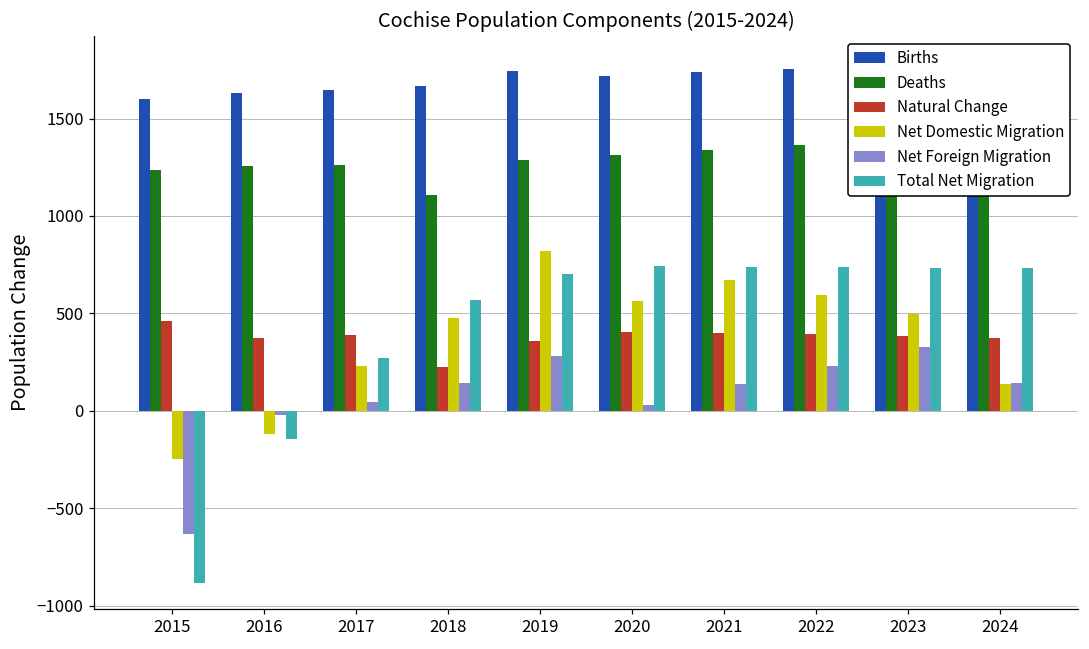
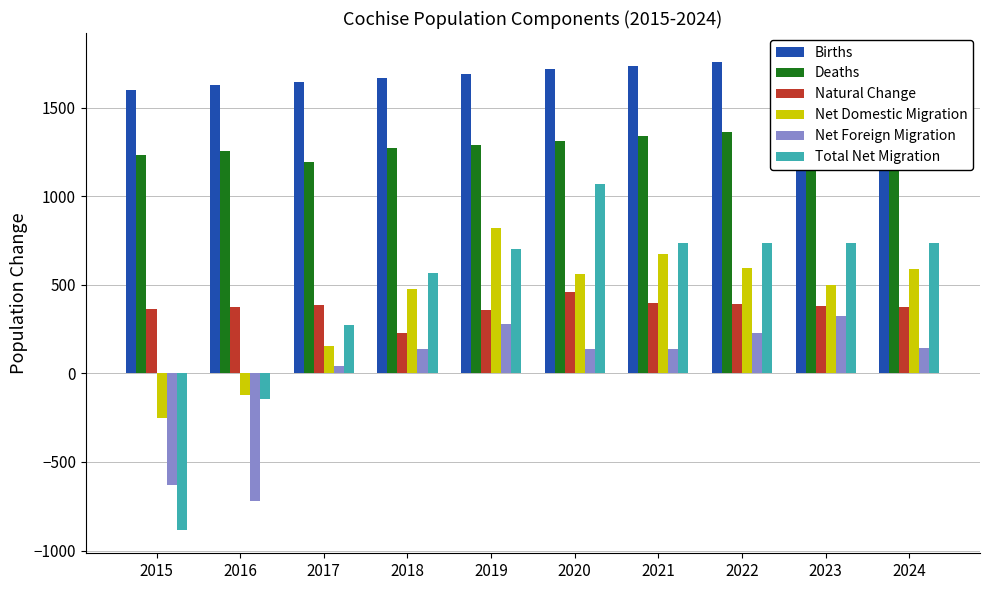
Natural Change, 2015: 460 -> 370
Net Foreign Migration, 2016: -20 -> -720
Deaths, 2017: 1260 -> 1190
Net Domestic Migration, 2017: 230 -> 150
Deaths, 2018: 1110 -> 1270
Births, 2019: 1740 -> 1690
Natural Change, 2020: 400 -> 460
Net Foreign Migration, 2020: 30 -> 140
Total Net Migration, 2020: 750 -> 1070
Net Domestic Migration, 2024: 140 -> 590
